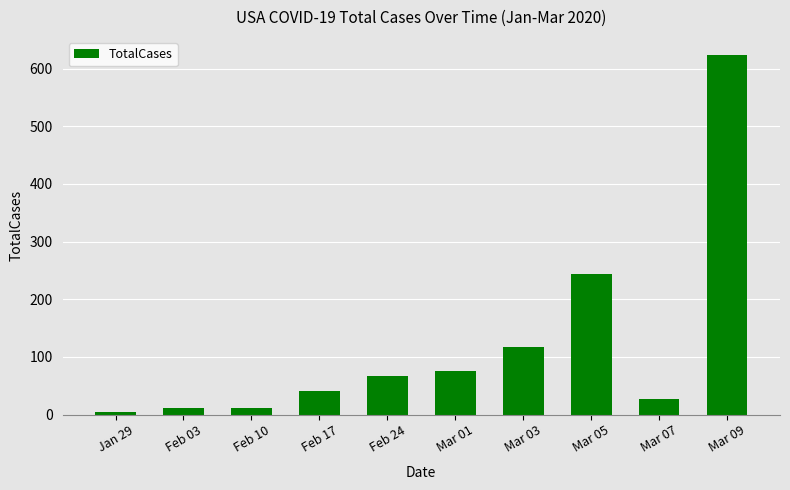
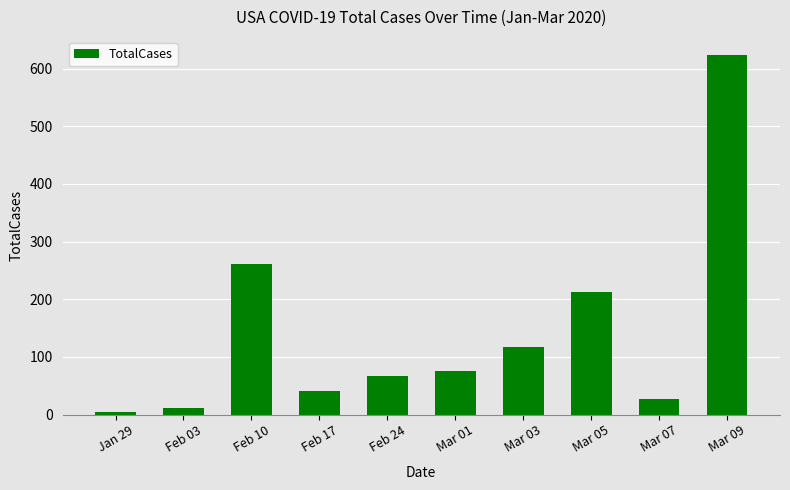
Feb 10: 10 -> 260
Mar 05: 240 -> 210
